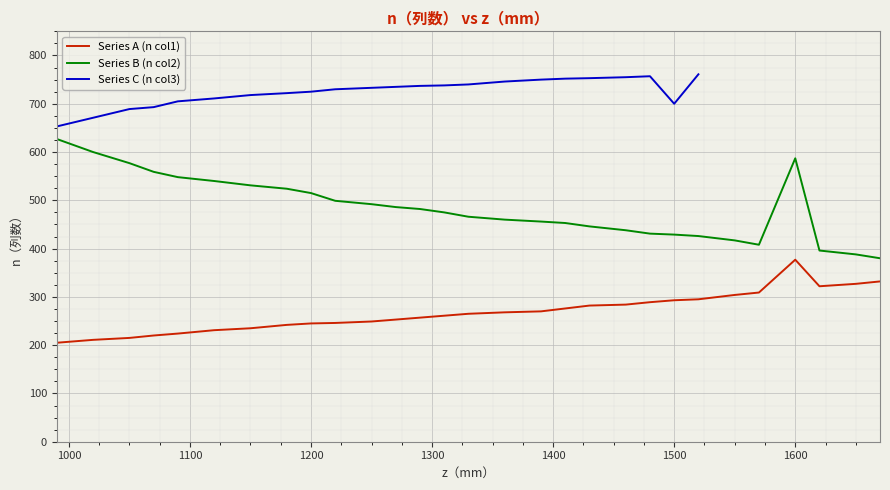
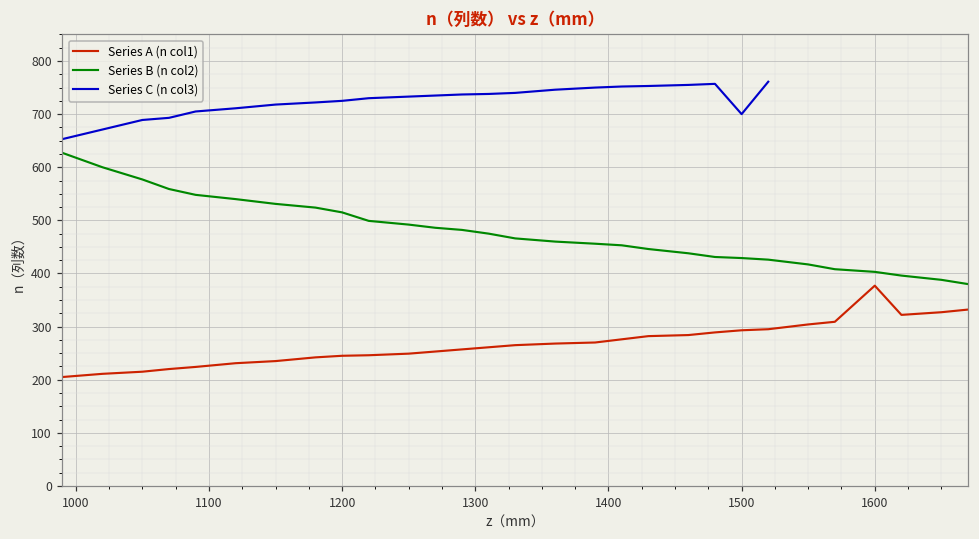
Series B (n col2), 1600: 590 -> 400
